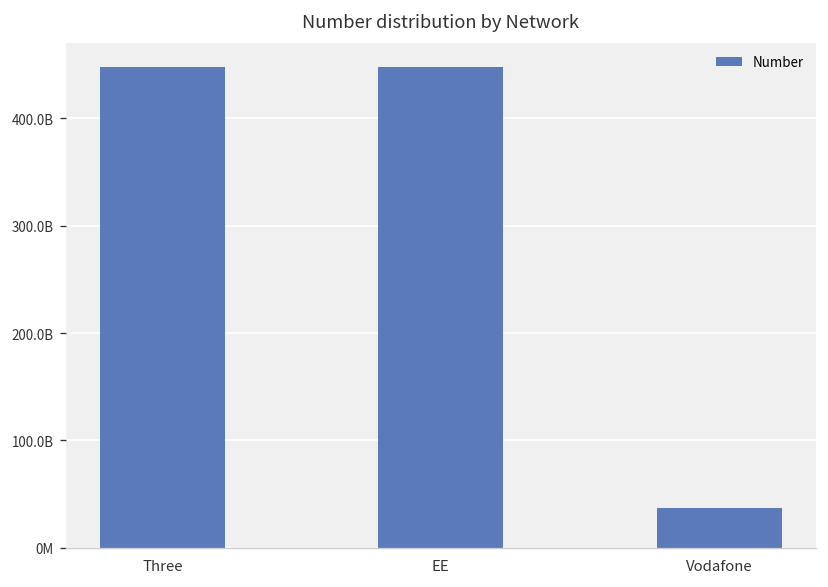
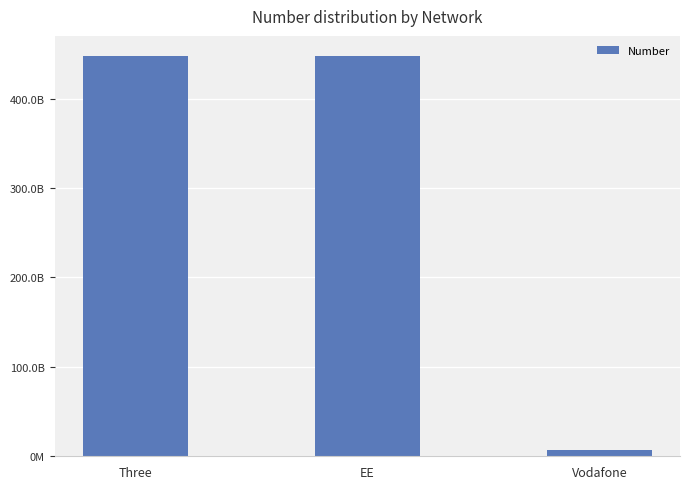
Vodafone: 40000000000 -> 10000000000
